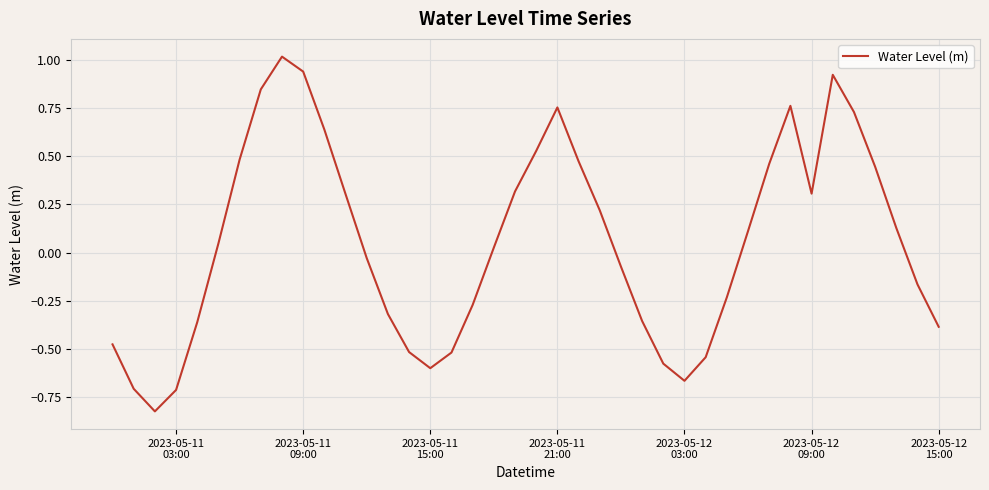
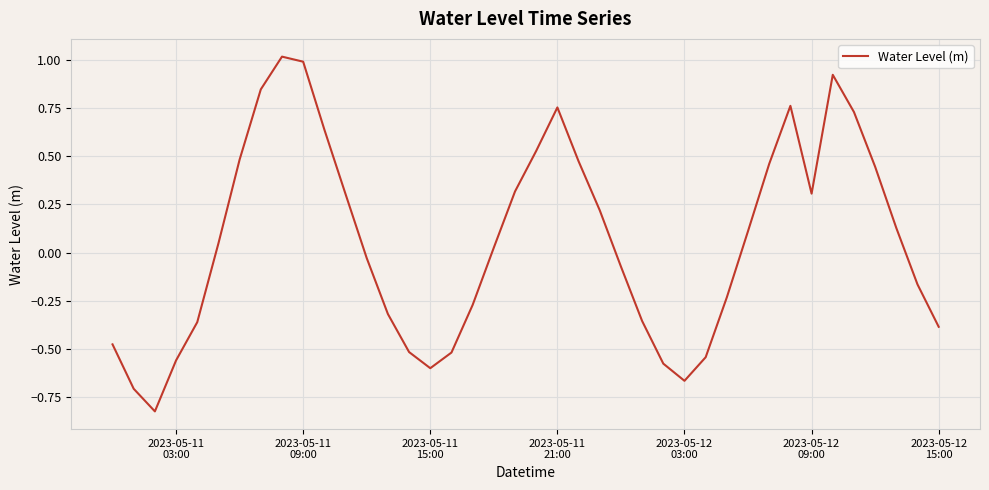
2023-05-11 03:00: -0.71 -> -0.56
2023-05-11 09:00: 0.94 -> 0.99
